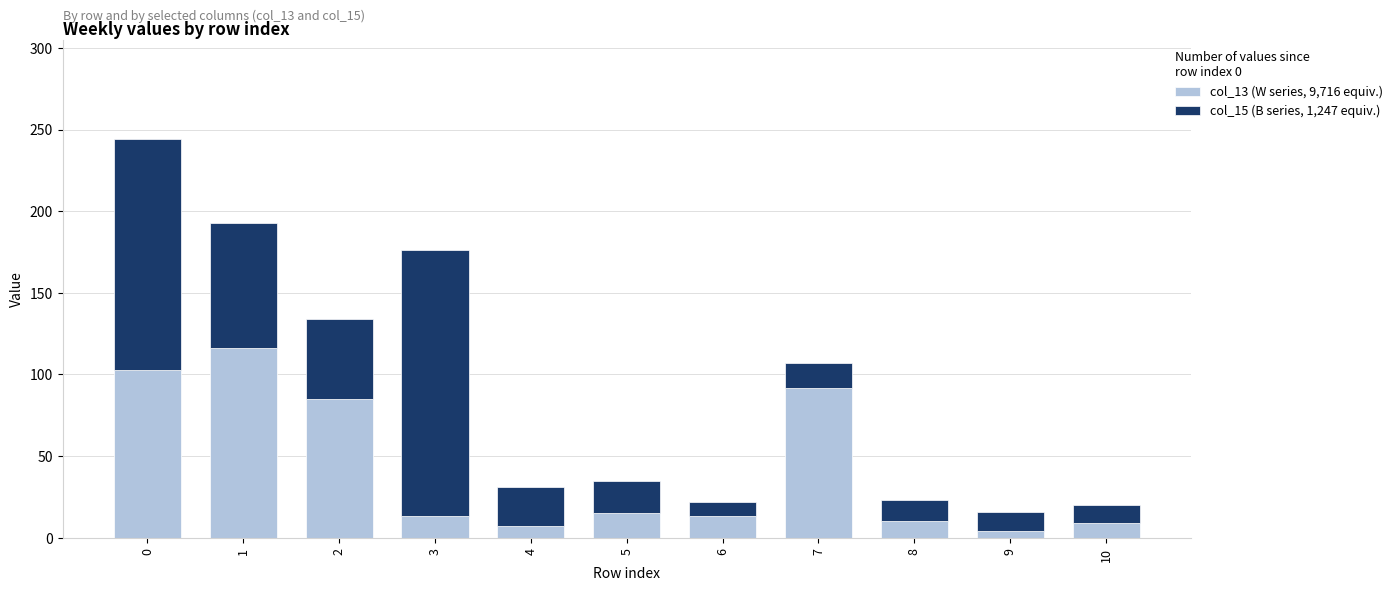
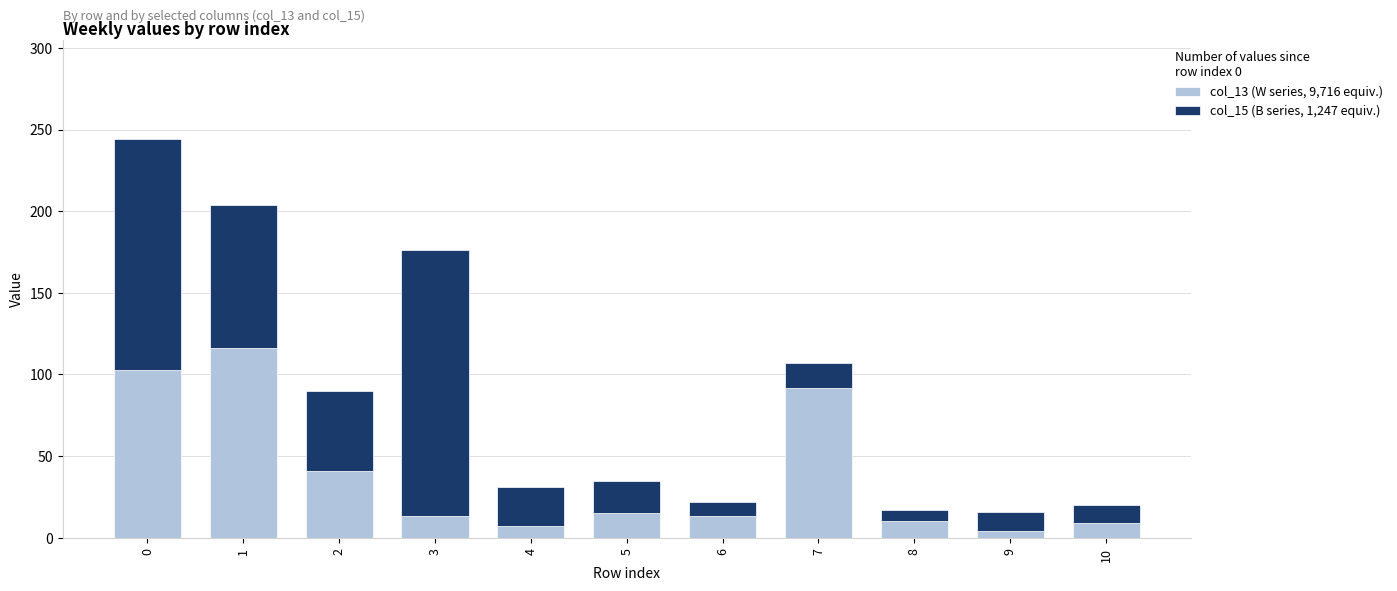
col_15 (B series, 1,247 equiv.), 1: 77 -> 88
col_13 (W series, 9,716 equiv.), 2: 85 -> 41
col_15 (B series, 1,247 equiv.), 8: 13 -> 7
